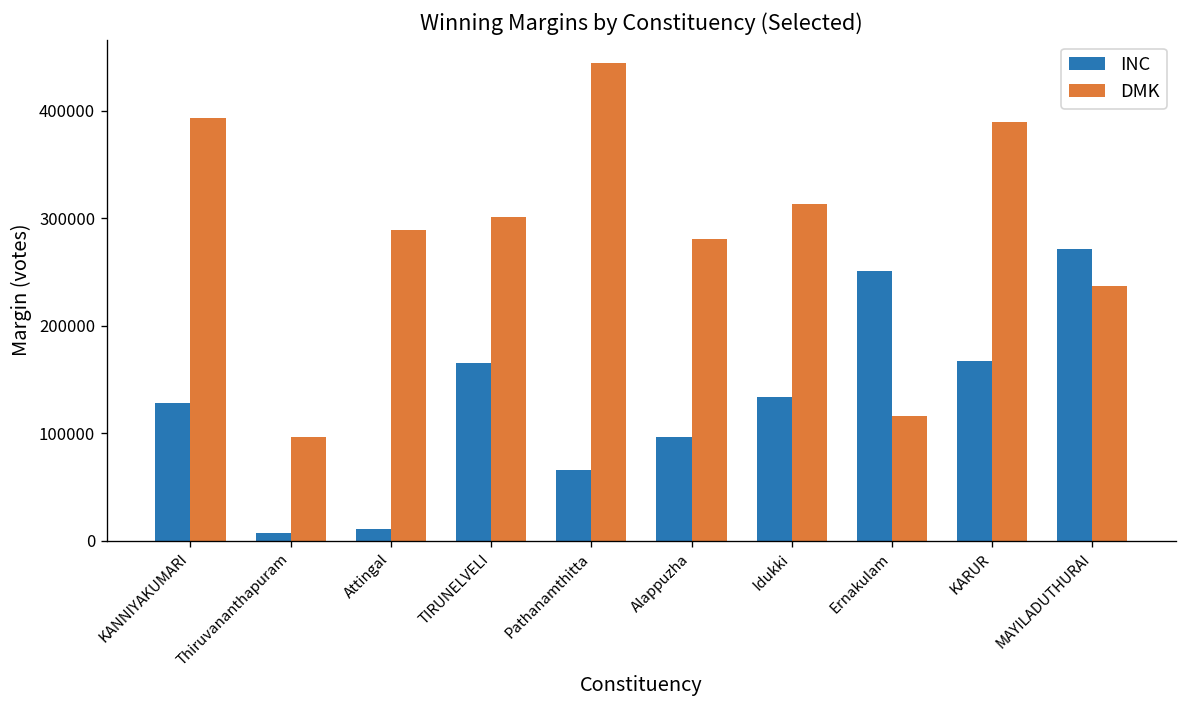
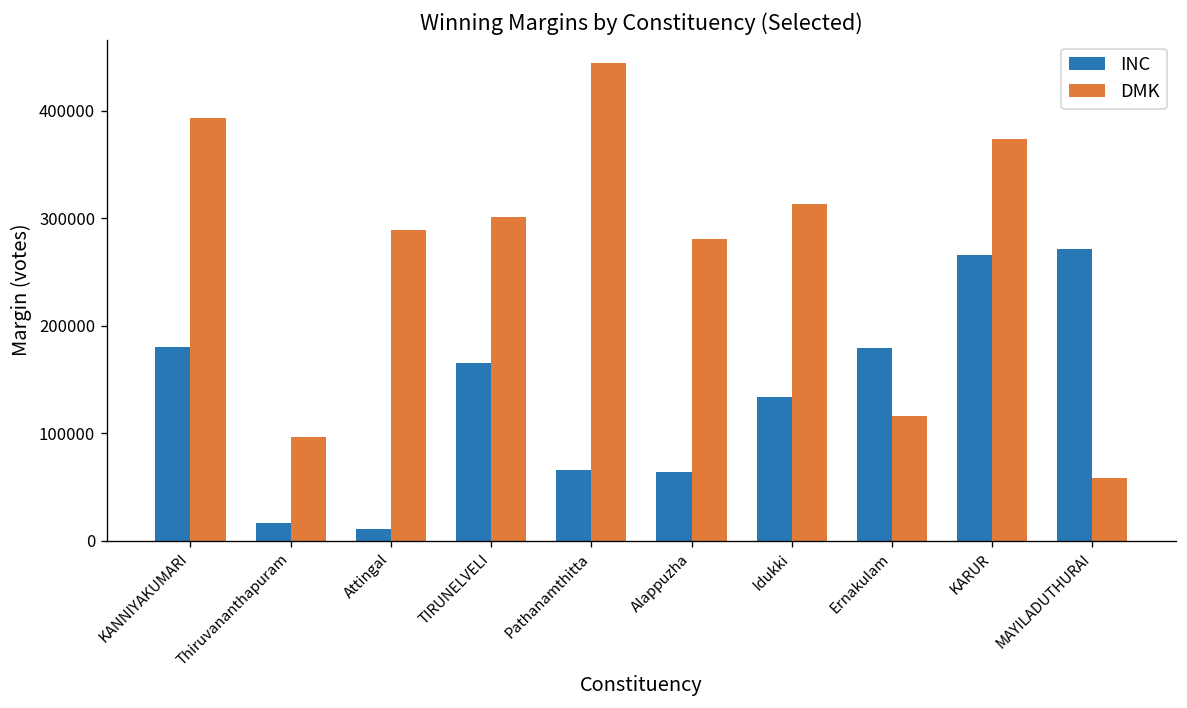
INC, KANNIYAKUMARI: 130000 -> 180000
INC, Thiruvananthapuram: 10000 -> 20000
INC, Alappuzha: 100000 -> 60000
INC, Ernakulam: 250000 -> 180000
INC, KARUR: 170000 -> 270000
DMK, KARUR: 390000 -> 370000
DMK, MAYILADUTHURAI: 240000 -> 60000
